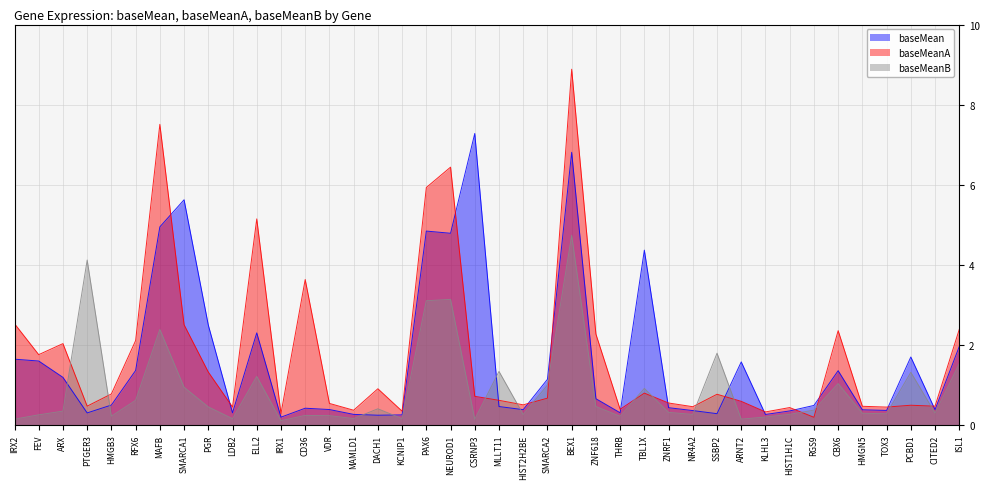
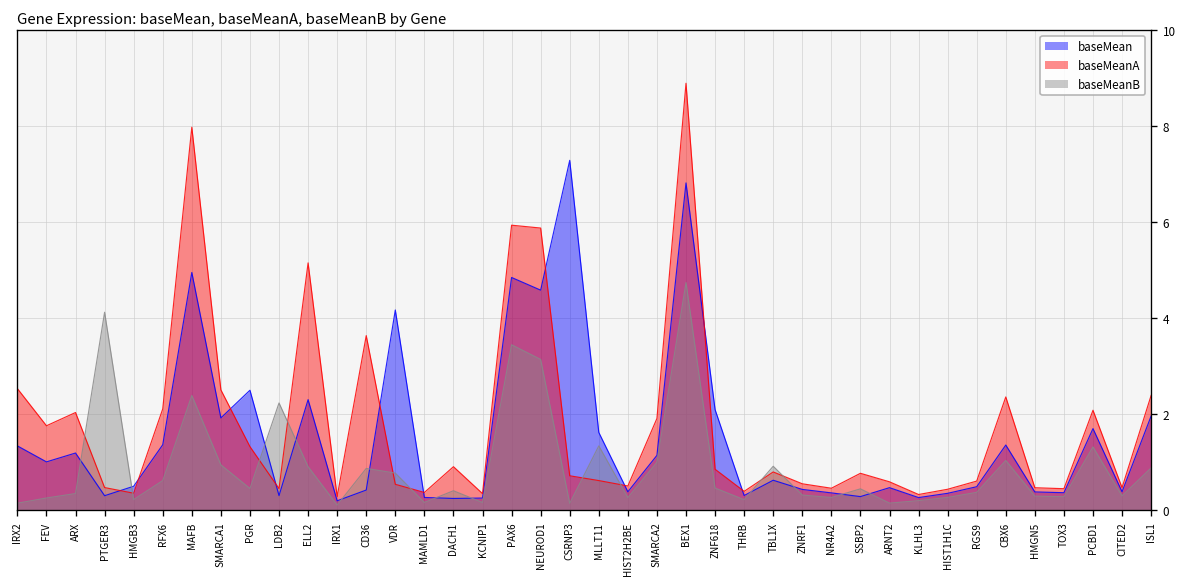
baseMean, IRX2: 1.6 -> 1.3
baseMean, FEV: 1.6 -> 1.0
baseMeanA, HMGB3: 0.8 -> 0.4
baseMeanA, MAFB: 7.5 -> 8.0
baseMean, SMARCA1: 5.6 -> 1.9
baseMeanB, LDB2: 0.2 -> 2.2
baseMeanB, ELL2: 1.2 -> 0.9
baseMeanB, CD36: 0.2 -> 0.9
baseMean, VDR: 0.4 -> 4.2
baseMeanB, VDR: 0.2 -> 0.8
baseMeanB, PAX6: 3.1 -> 3.4
baseMean, NEUROD1: 4.8 -> 4.6
baseMeanA, NEUROD1: 6.4 -> 5.9
baseMean, MLLT11: 0.5 -> 1.6
baseMeanA, SMARCA2: 0.7 -> 1.9
baseMean, ZNF618: 0.7 -> 2.1
baseMeanA, ZNF618: 2.3 -> 0.9
baseMean, TBL1X: 4.4 -> 0.6
baseMeanB, SSBP2: 1.8 -> 0.4
baseMean, ARNT2: 1.6 -> 0.5
baseMeanA, RGS9: 0.2 -> 0.6
baseMeanA, PCBD1: 0.5 -> 2.1
baseMeanB, ISL1: 1.5 -> 0.9
